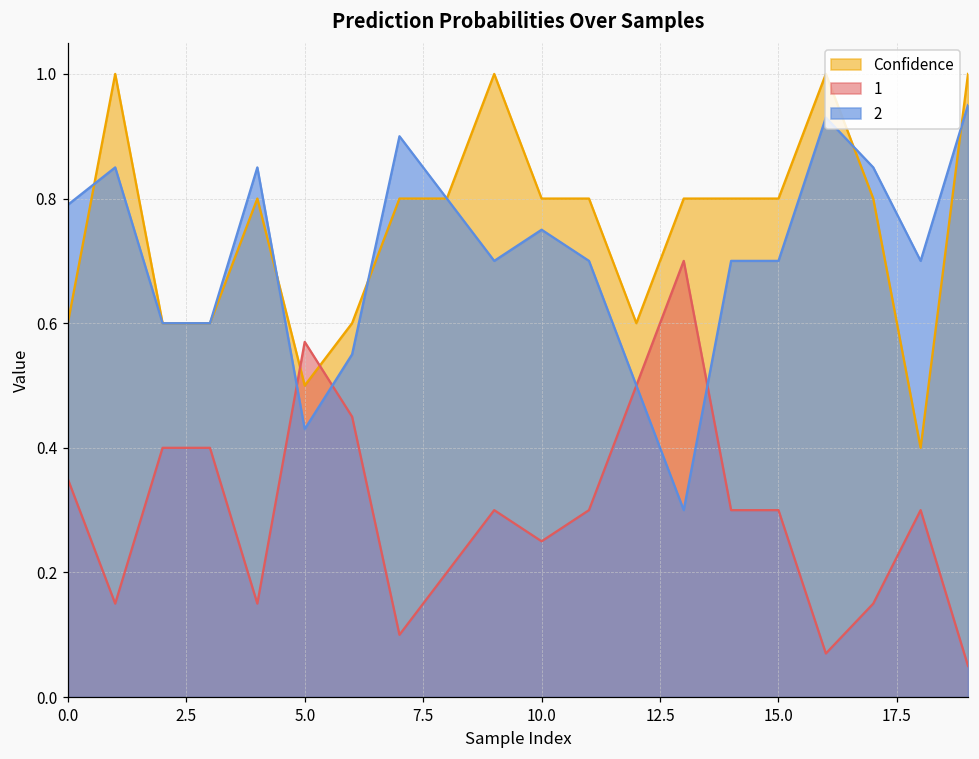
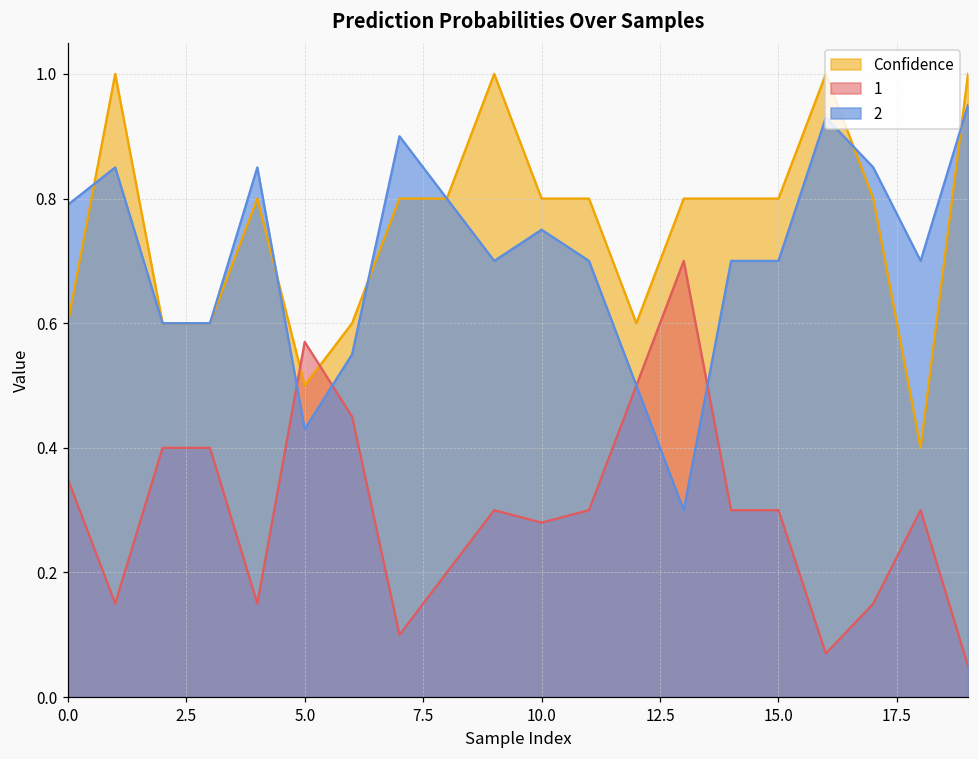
1, 10.0: 0.25 -> 0.28
